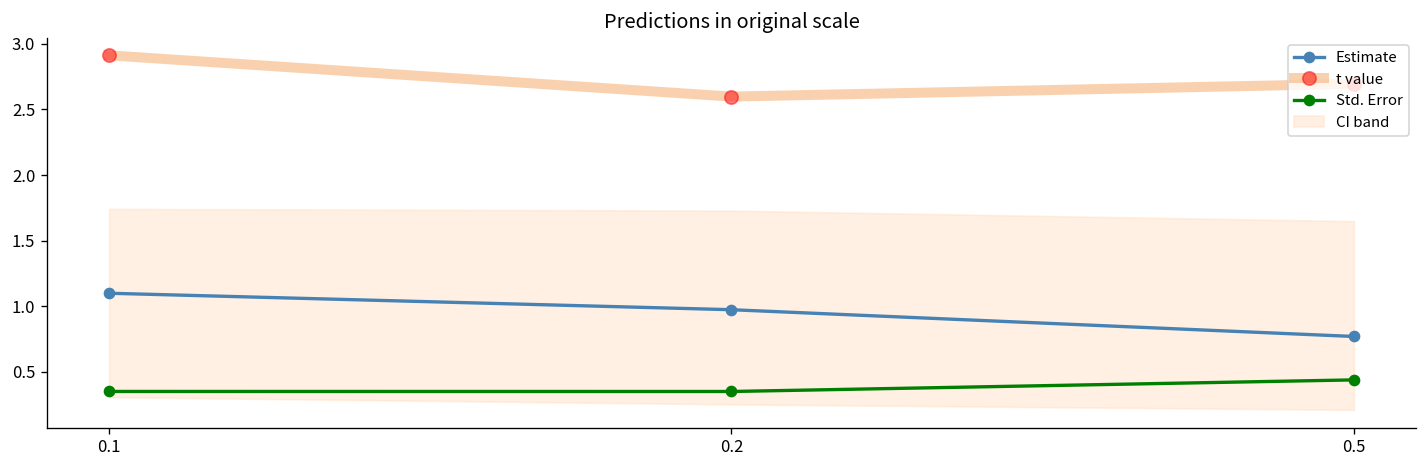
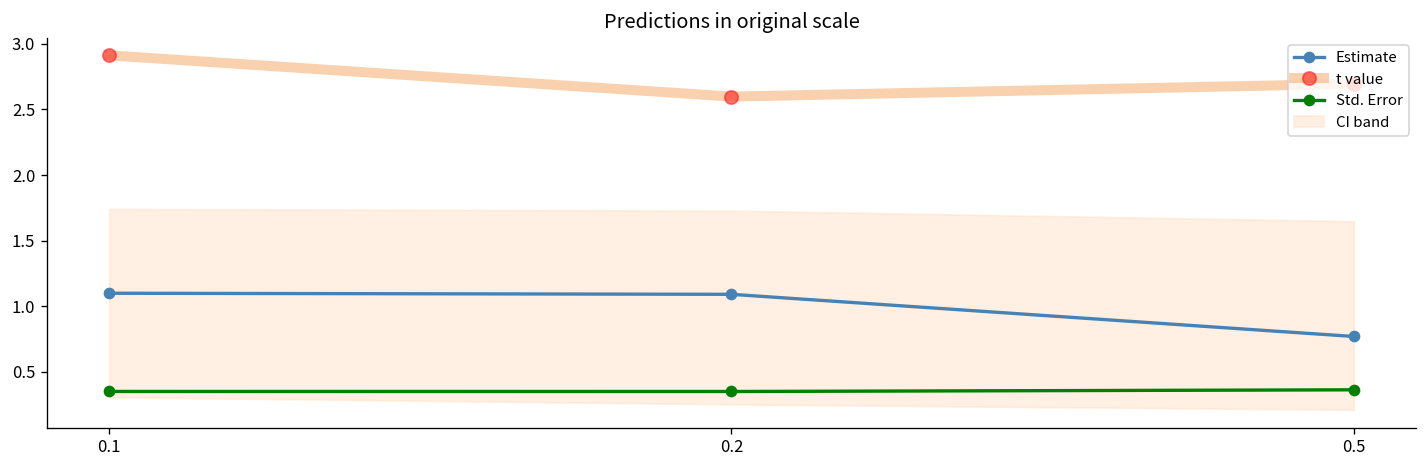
Estimate, 0.2: 0.97 -> 1.09
Std. Error, 0.5: 0.44 -> 0.36
